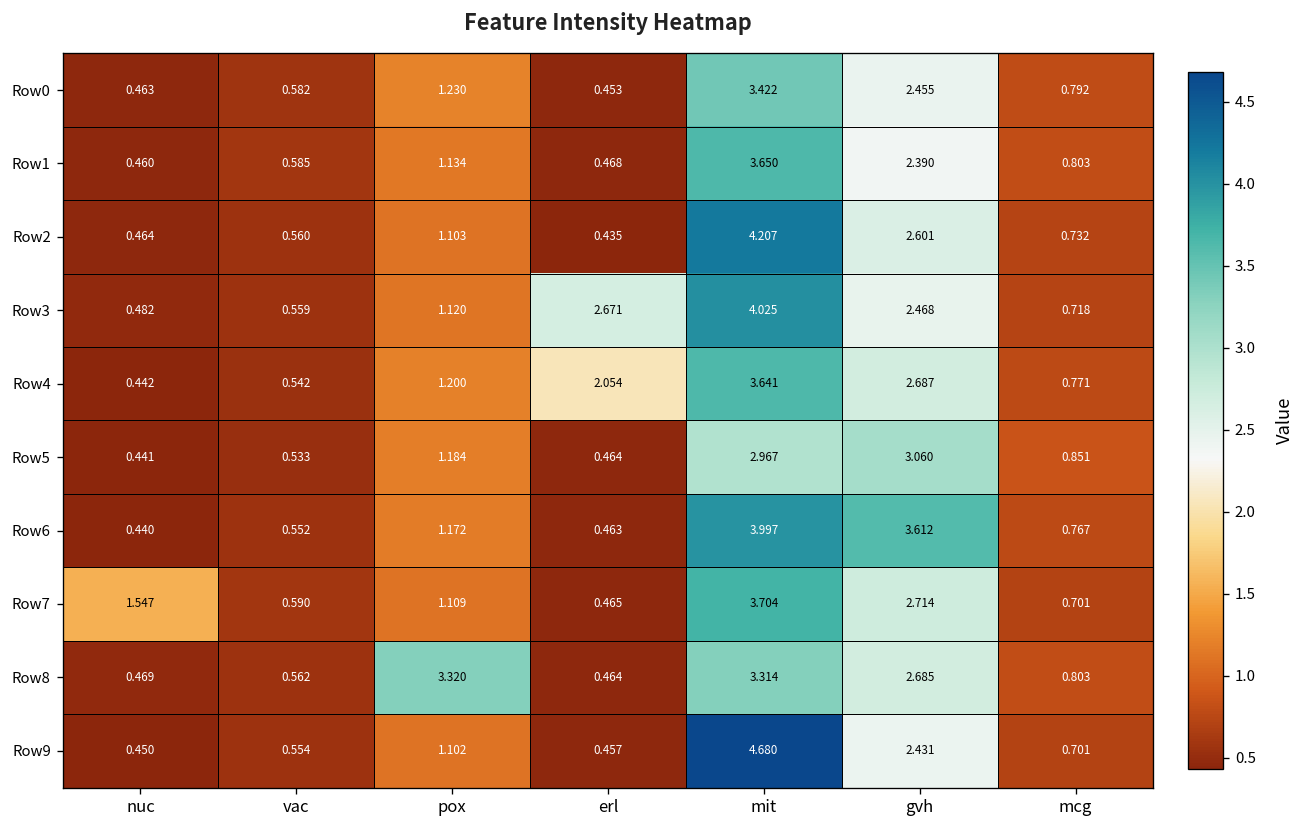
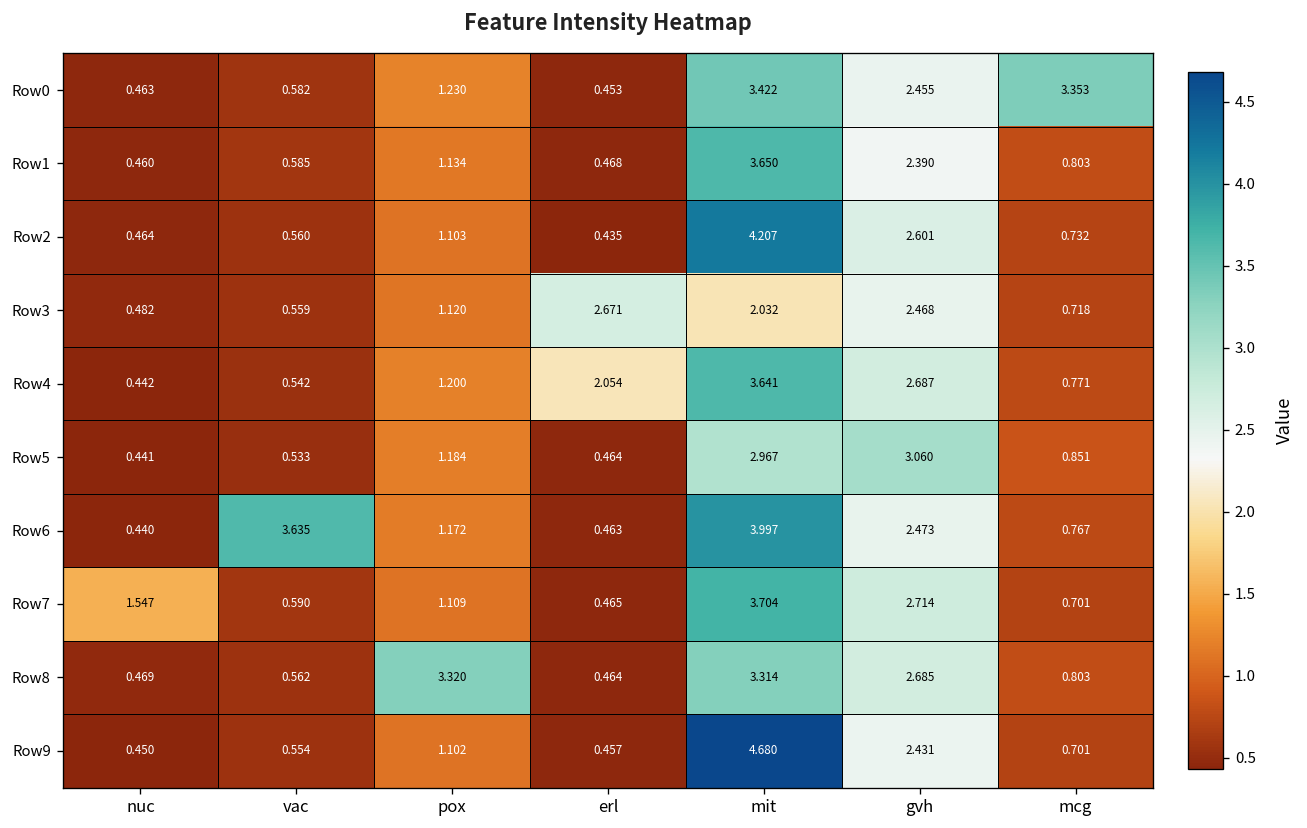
Row0, mcg: 0.792 -> 3.353
Row3, mit: 4.025 -> 2.032
Row6, vac: 0.552 -> 3.635
Row6, gvh: 3.612 -> 2.473
